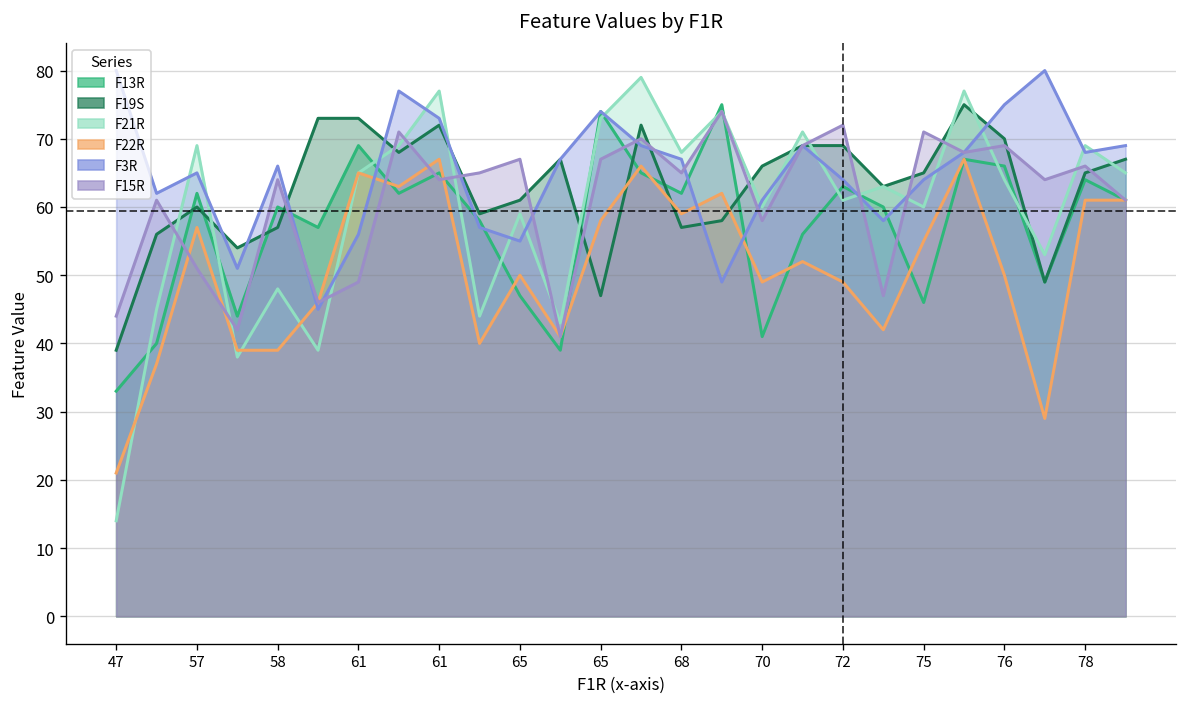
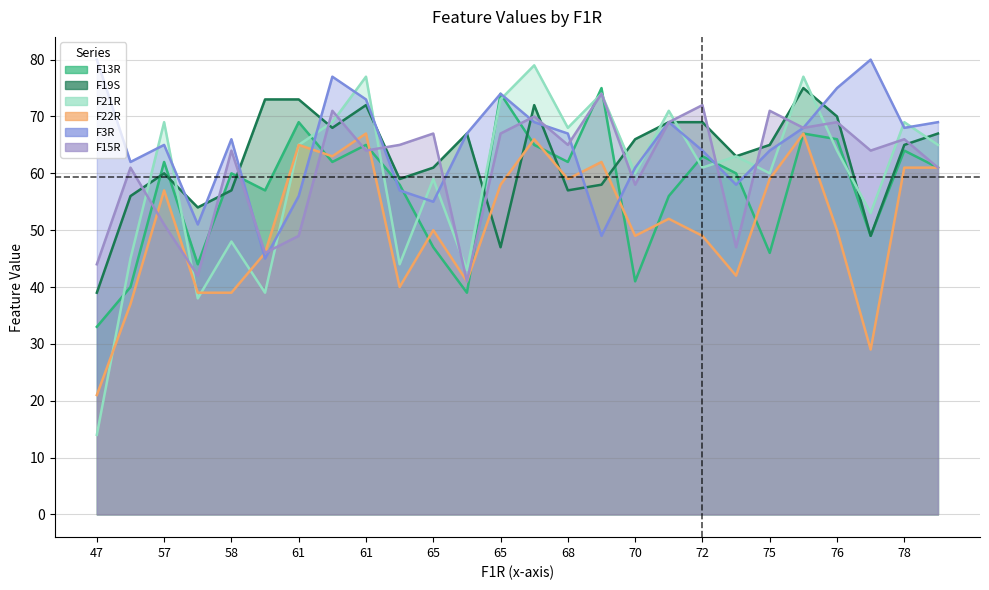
F22R, 75: 55 -> 59
